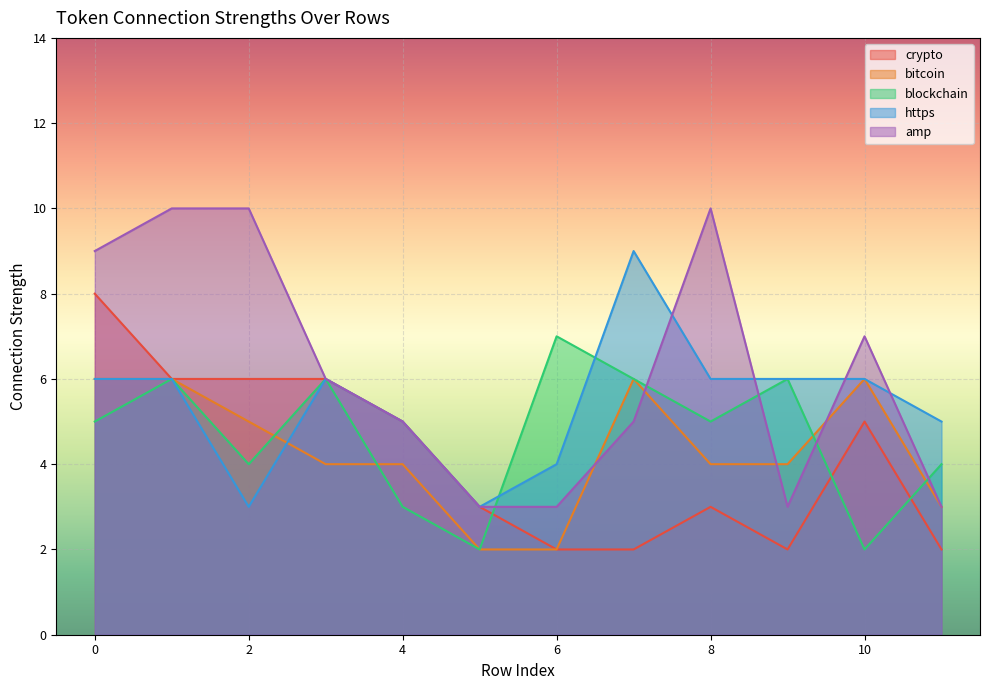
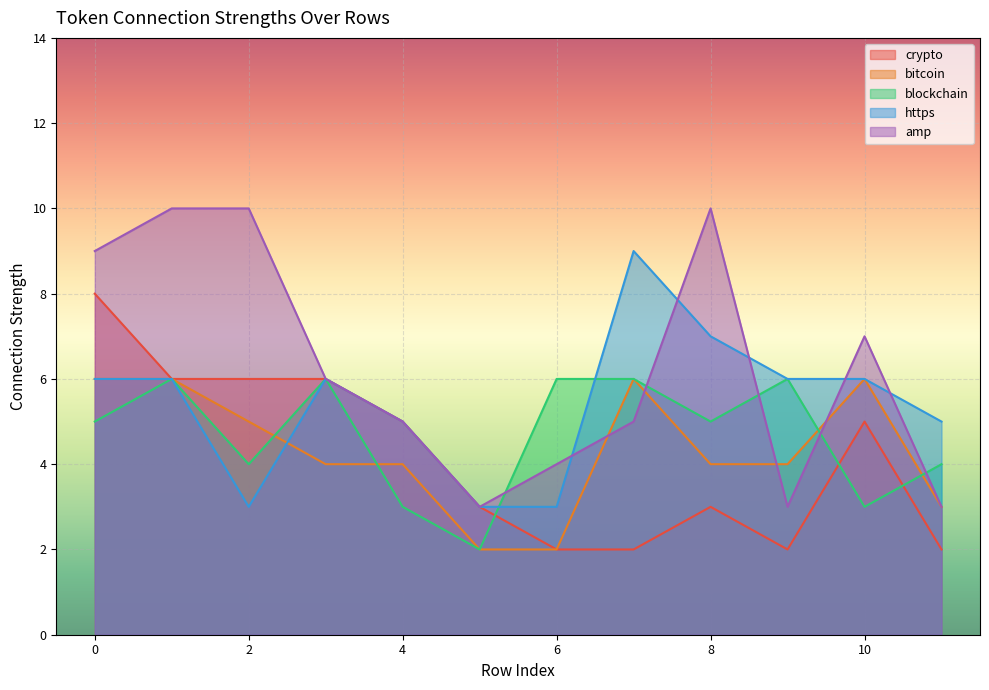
blockchain, 6: 7 -> 6
https, 6: 4 -> 3
amp, 6: 3 -> 4
https, 8: 6 -> 7
blockchain, 10: 2 -> 3
